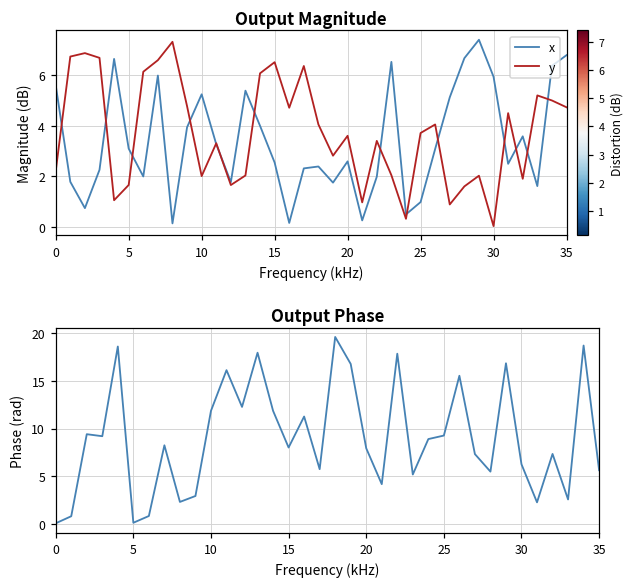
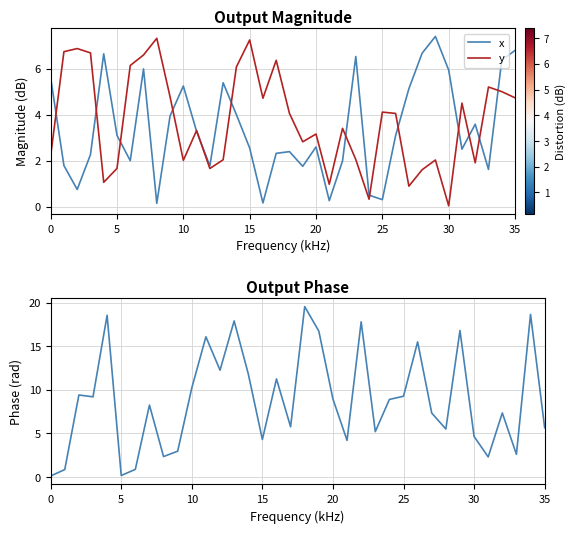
Output Magnitude, y, 15: 6.5 -> 7.2
Output Magnitude, y, 20: 3.6 -> 3.2
Output Magnitude, x, 25: 1.0 -> 0.3
Output Magnitude, y, 25: 3.7 -> 4.1
Output Phase, 10: 12 -> 10
Output Phase, 15: 8 -> 4
Output Phase, 20: 8 -> 9
Output Phase, 30: 6 -> 5
